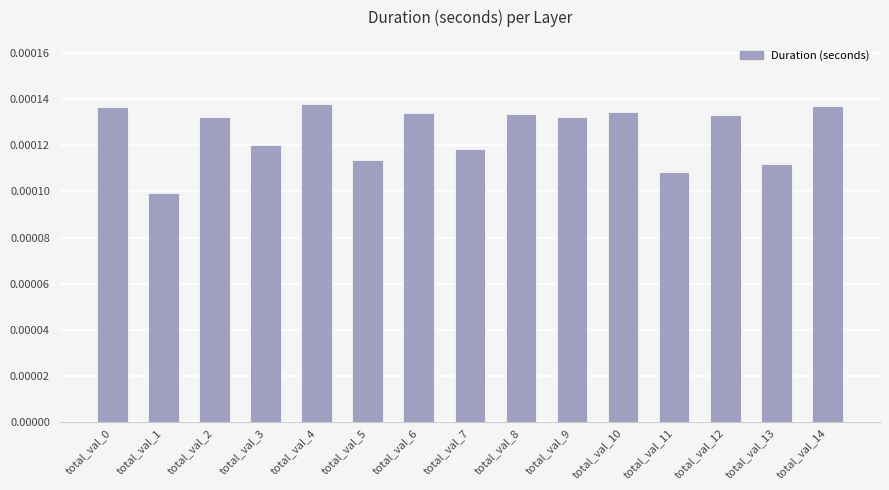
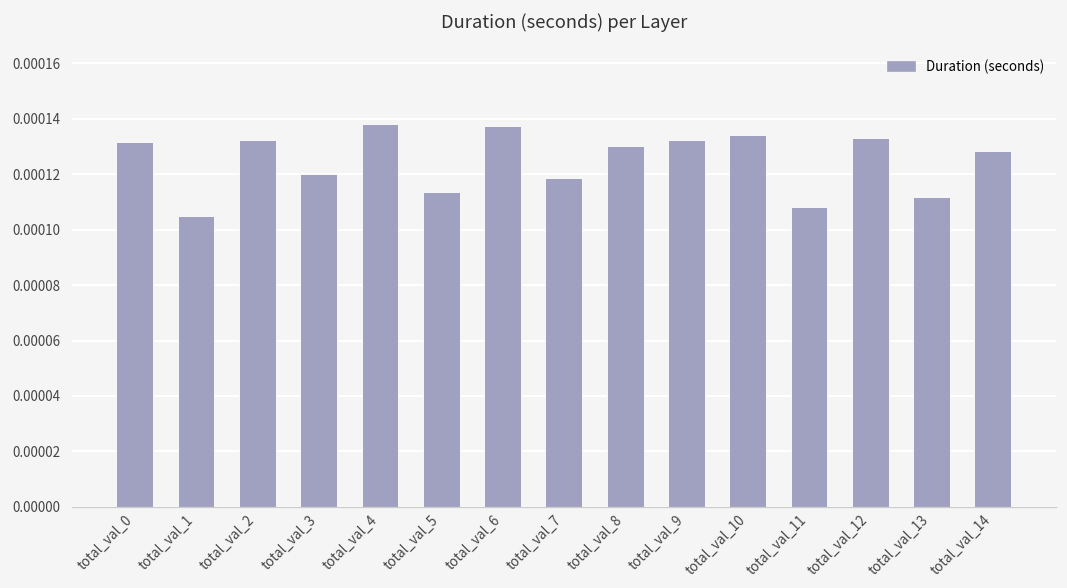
total_val_0: 0.000136 -> 0.000132
total_val_1: 0.000099 -> 0.000105
total_val_6: 0.000134 -> 0.000137
total_val_8: 0.000134 -> 0.000130
total_val_14: 0.000137 -> 0.000129
